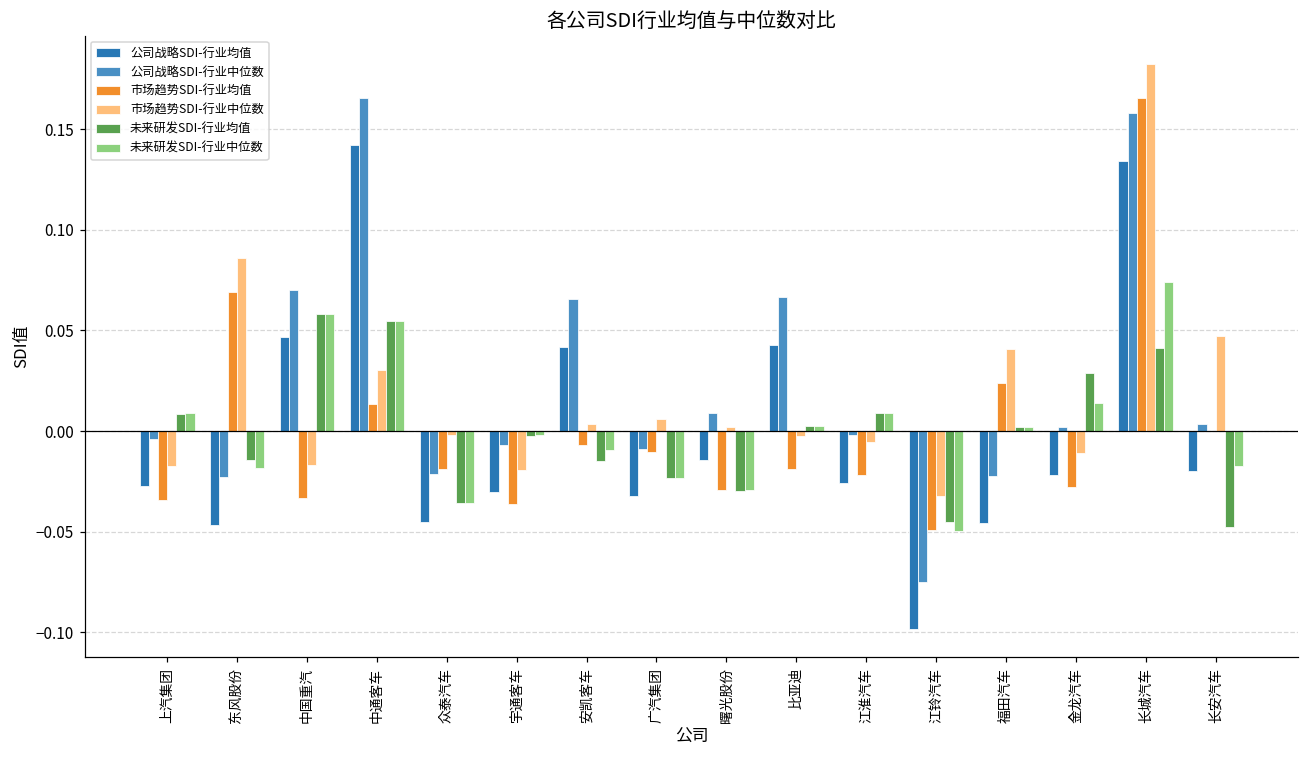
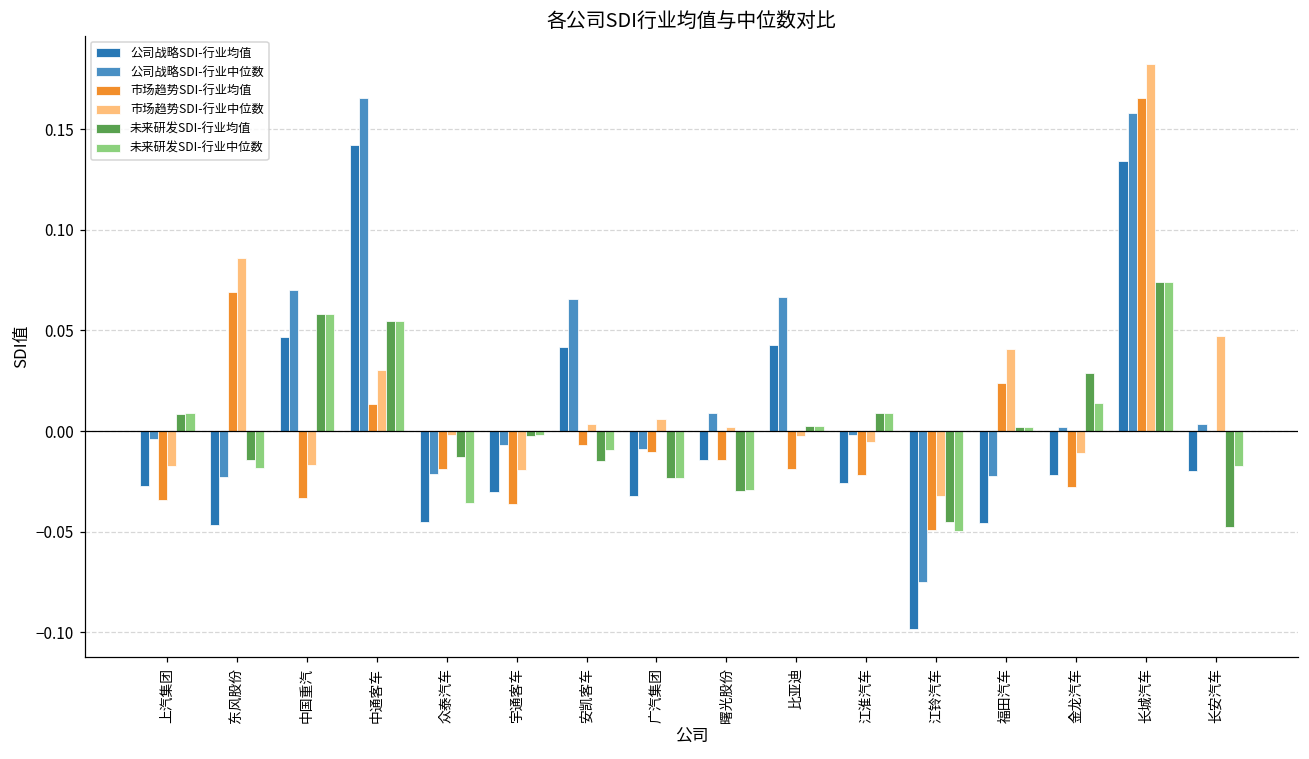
未来研发SDI-行业均值, 众泰汽车: -0.036 -> -0.013
市场趋势SDI-行业均值, 曙光股份: -0.029 -> -0.015
未来研发SDI-行业均值, 长城汽车: 0.041 -> 0.074
